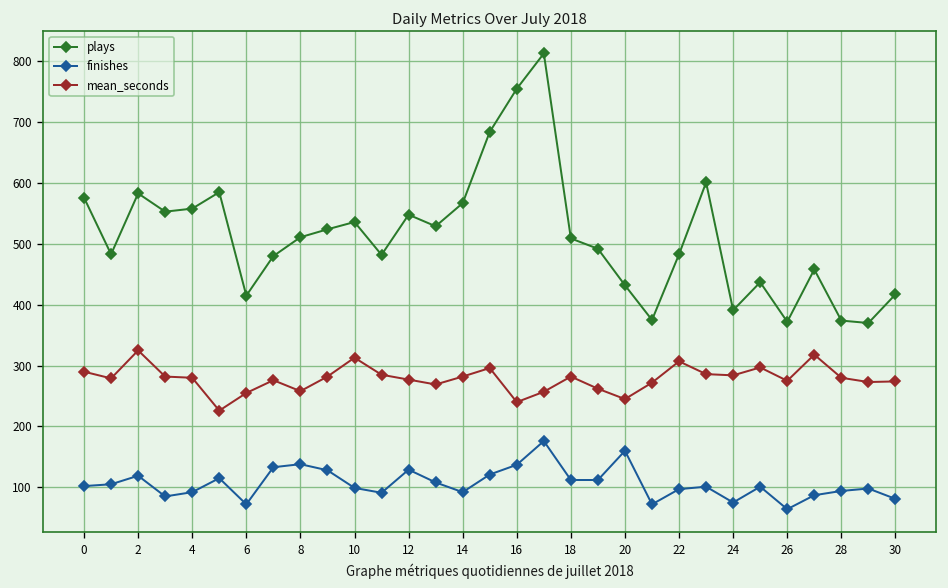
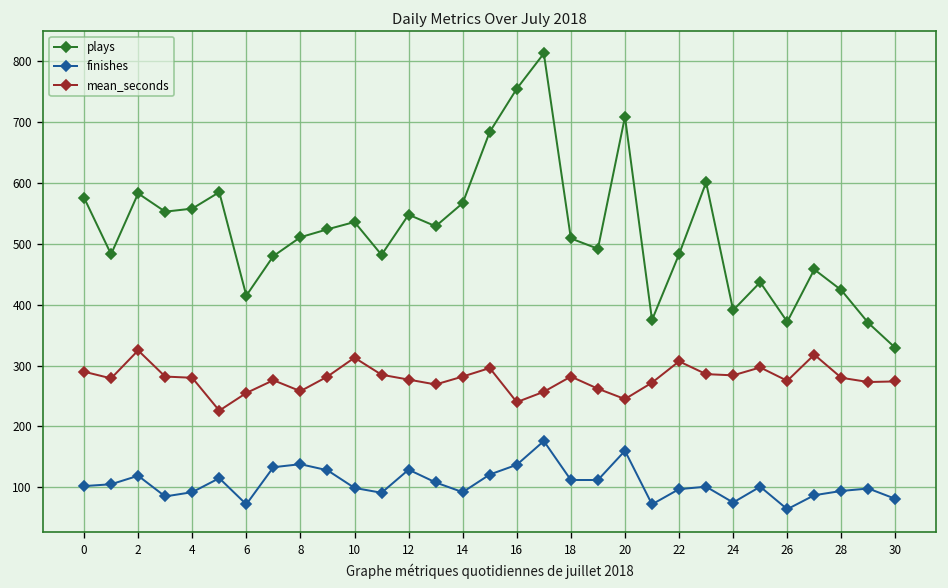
plays, 20: 430 -> 710
plays, 28: 370 -> 420
plays, 30: 420 -> 330
